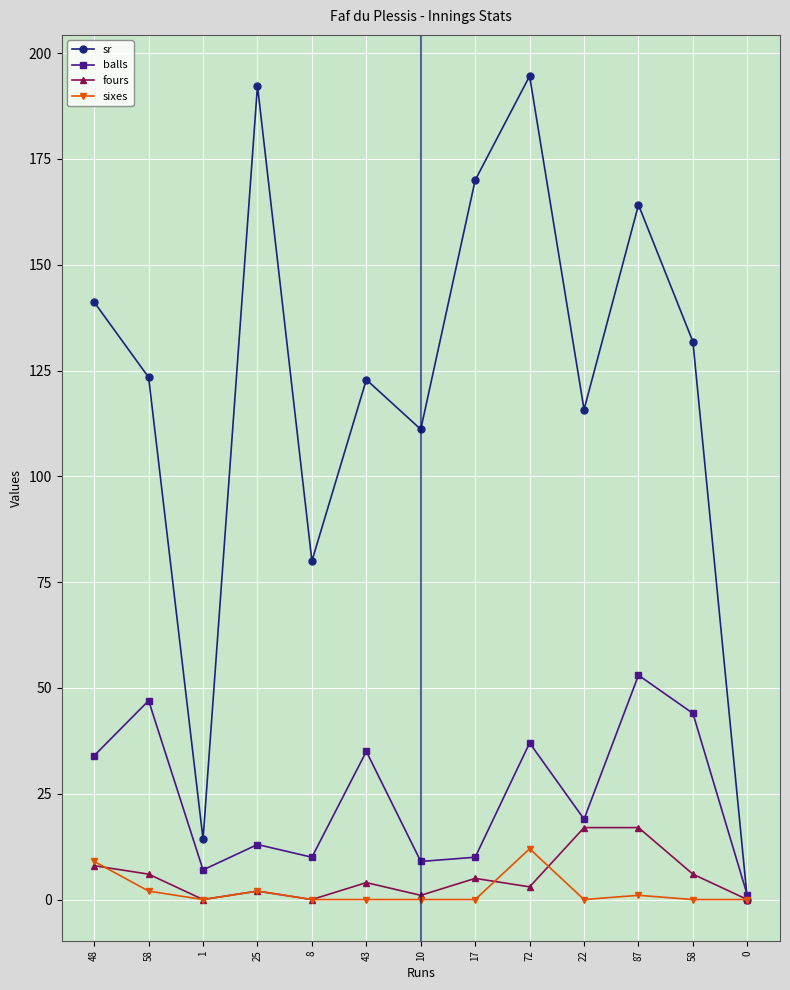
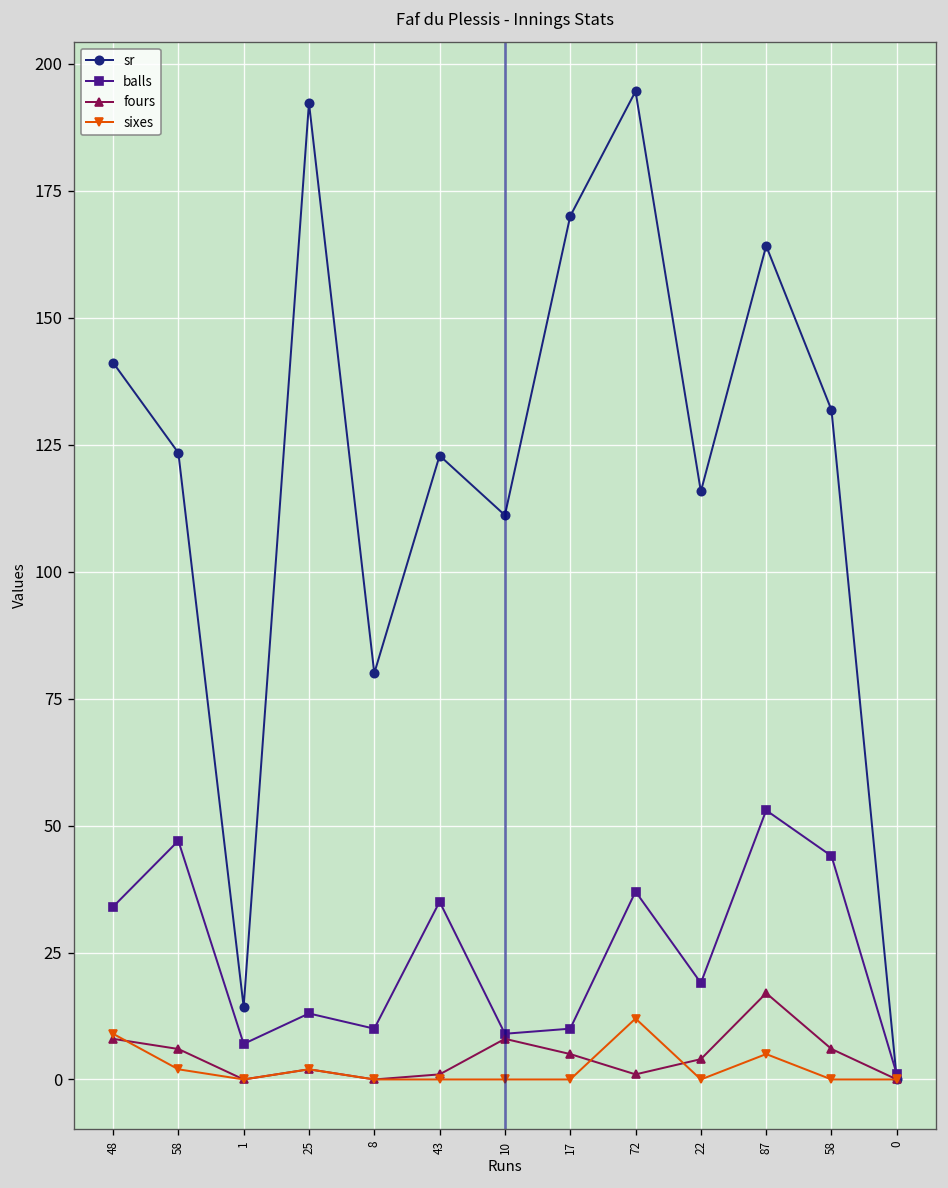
fours, 43: 4 -> 1
fours, 10: 1 -> 8
fours, 72: 3 -> 1
fours, 22: 17 -> 4
sixes, 87: 1 -> 5
